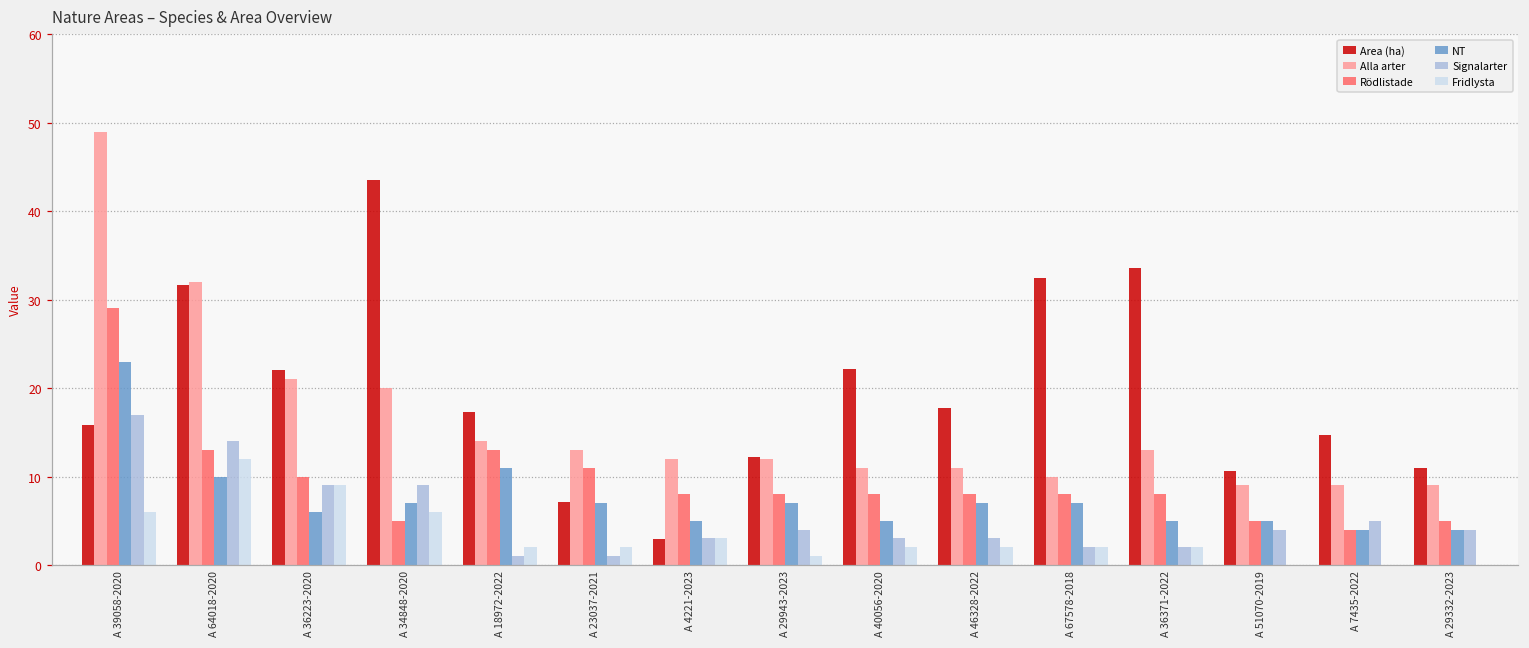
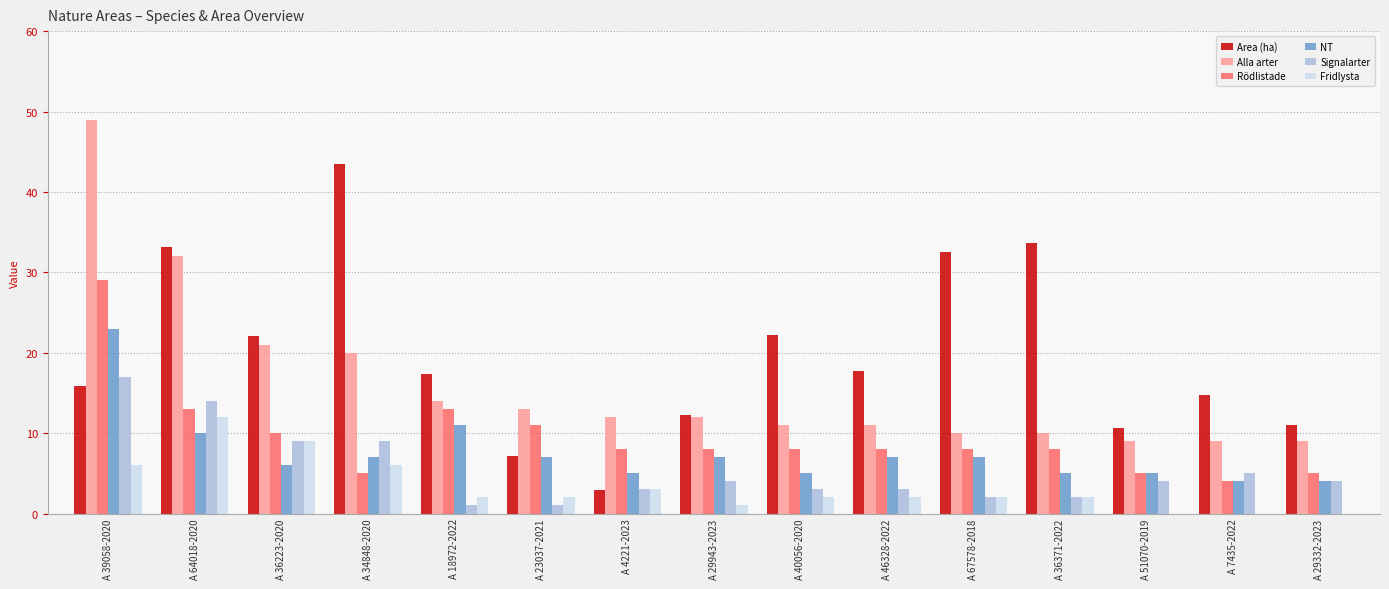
Area (ha), A 64018-2020: 32 -> 33
Alla arter, A 36371-2022: 13 -> 10
